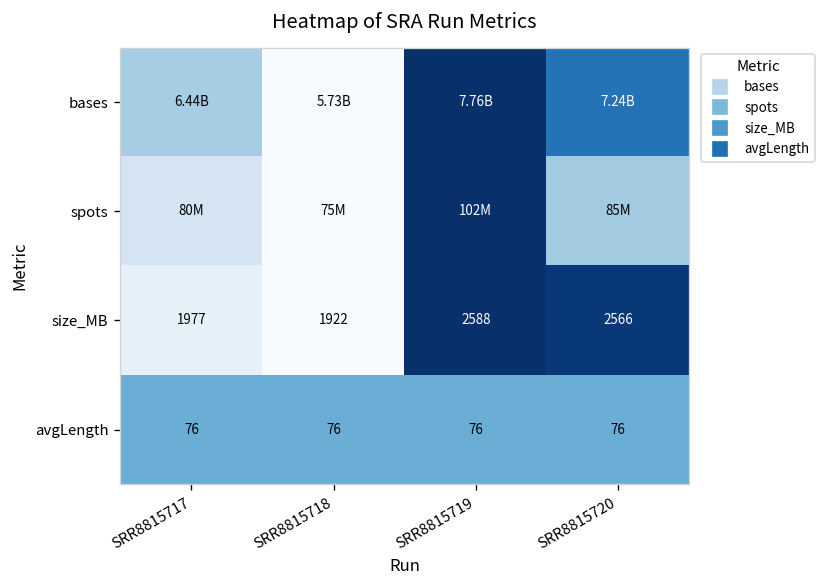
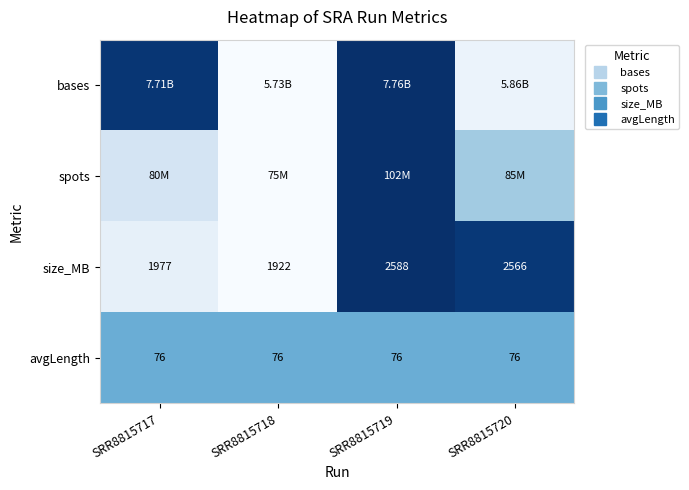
bases, SRR8815717: 6.44B -> 7.71B
bases, SRR8815720: 7.24B -> 5.86B
